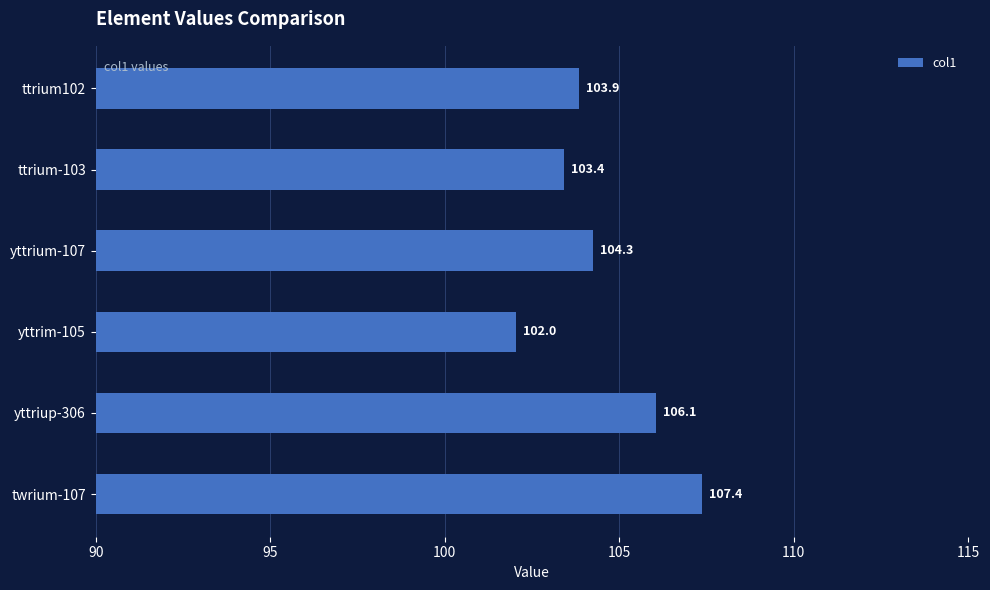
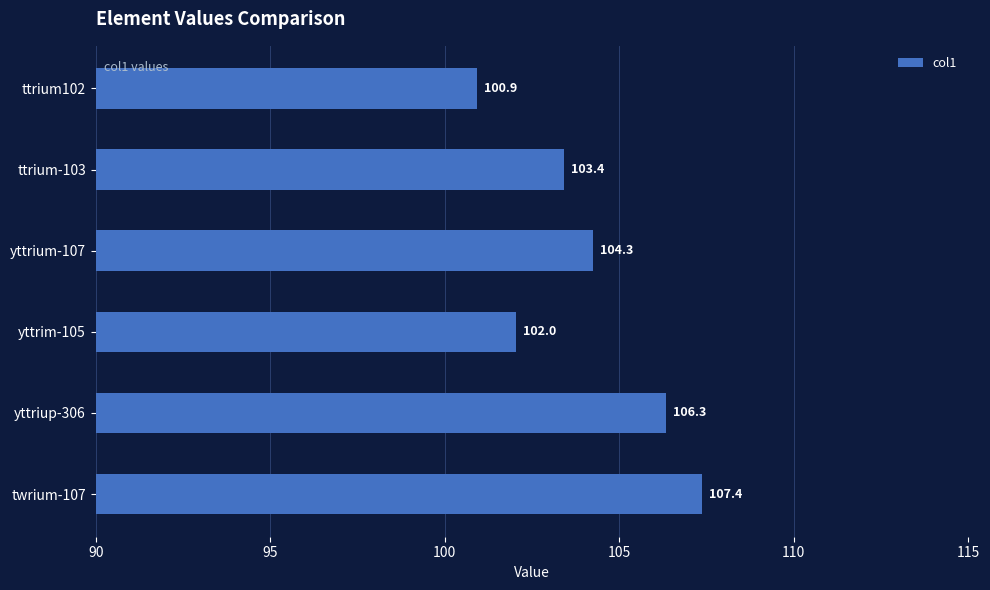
ttrium102: 103.9 -> 100.9
yttriup-306: 106.1 -> 106.3
